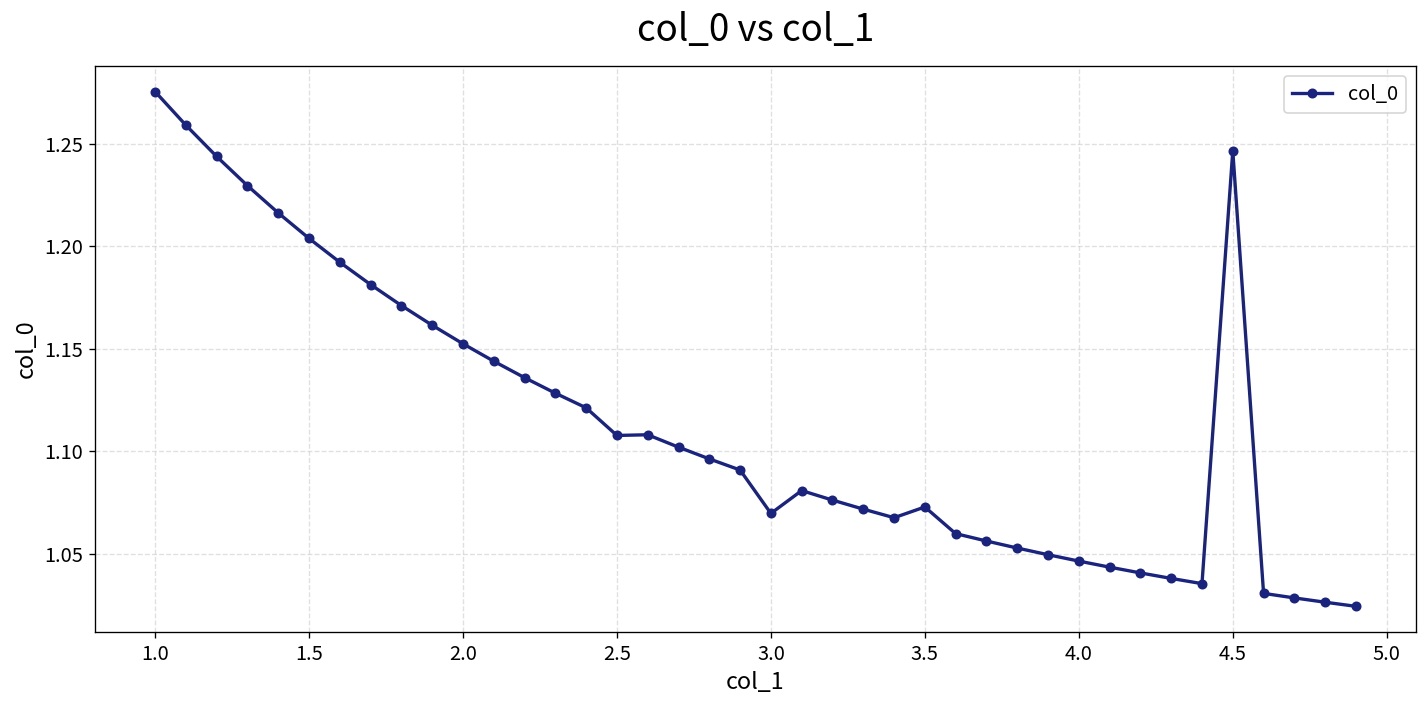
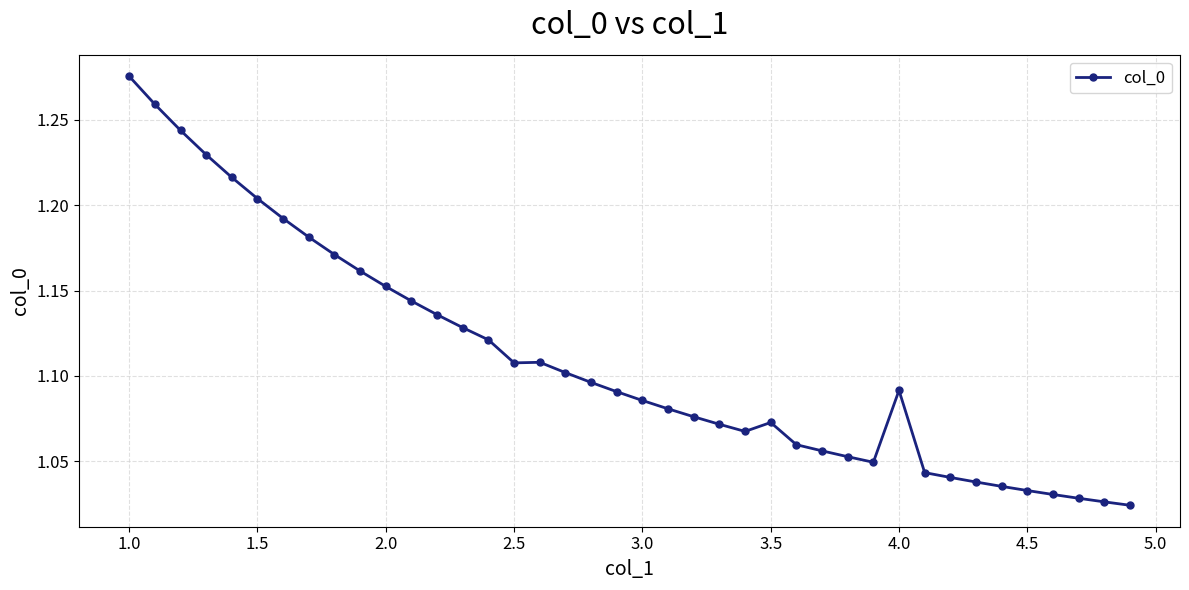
3.0: 1.070 -> 1.086
4.0: 1.046 -> 1.092
4.5: 1.247 -> 1.033
